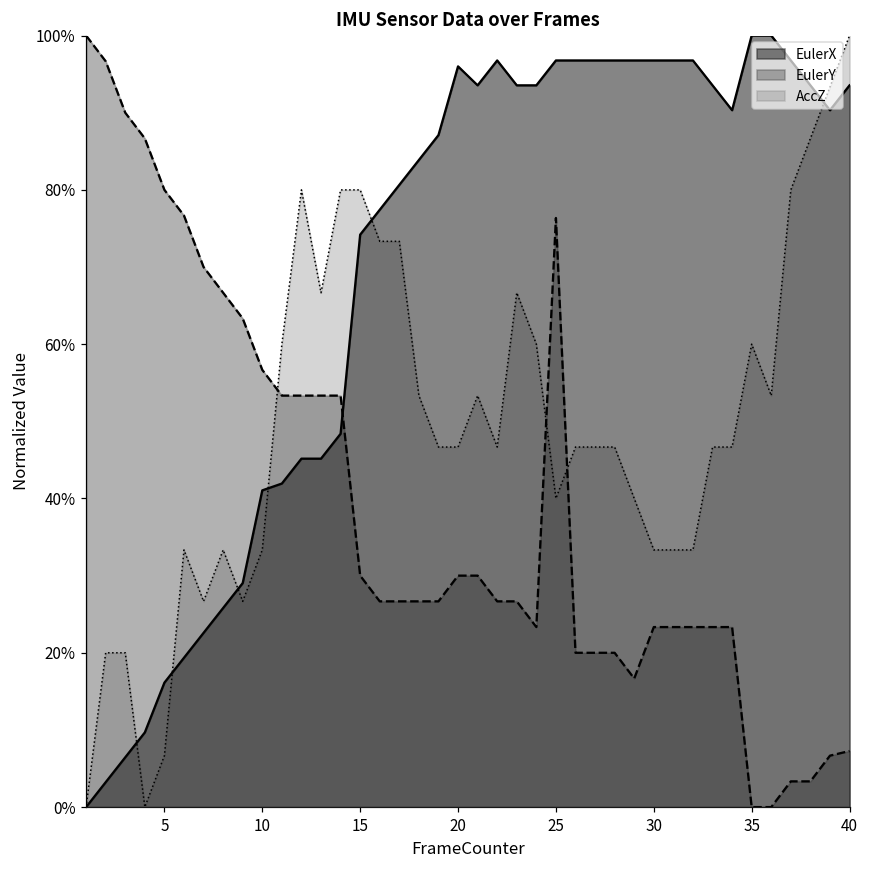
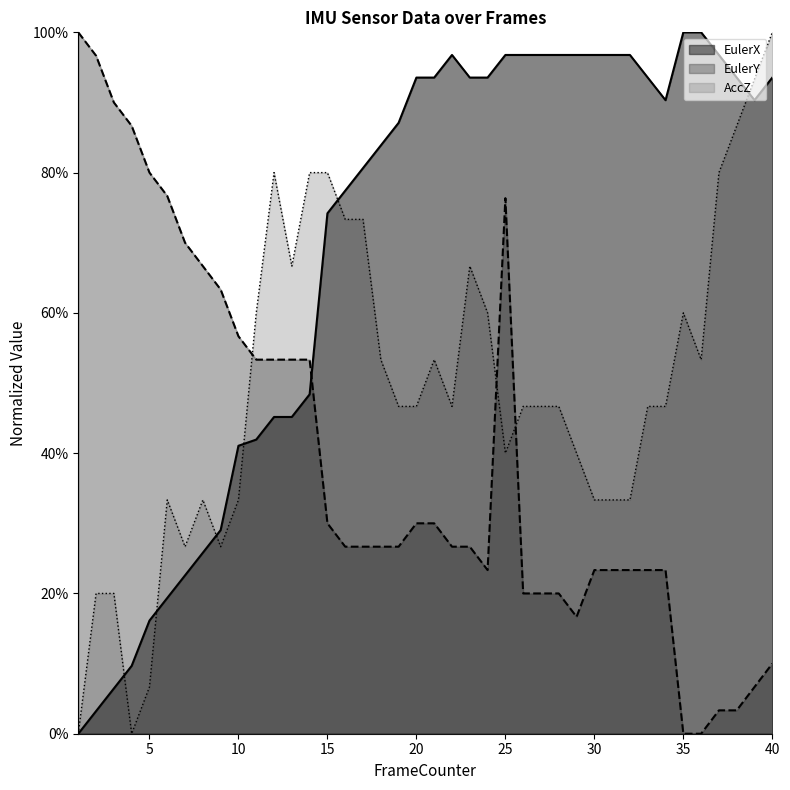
EulerX, 20: 96% -> 94%
EulerY, 40: 7% -> 10%
